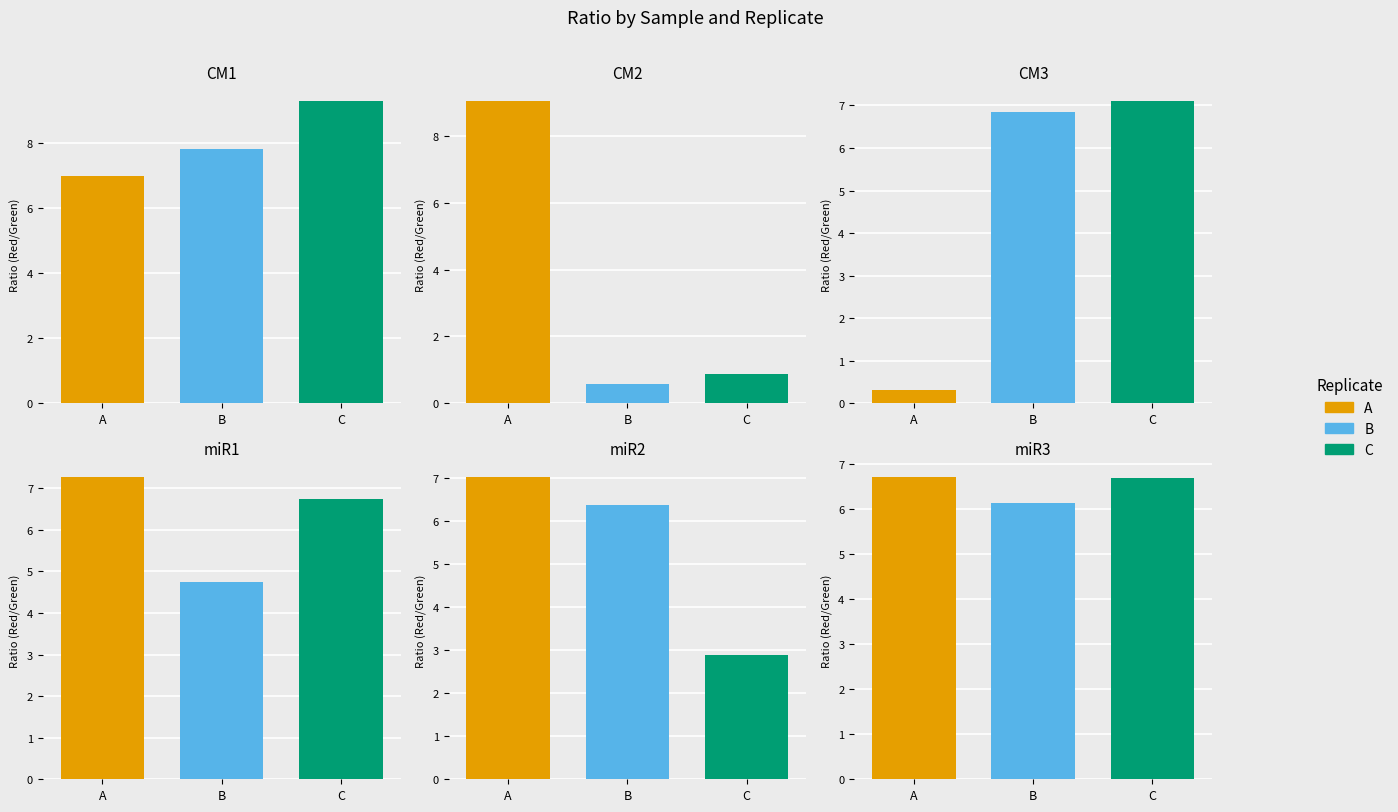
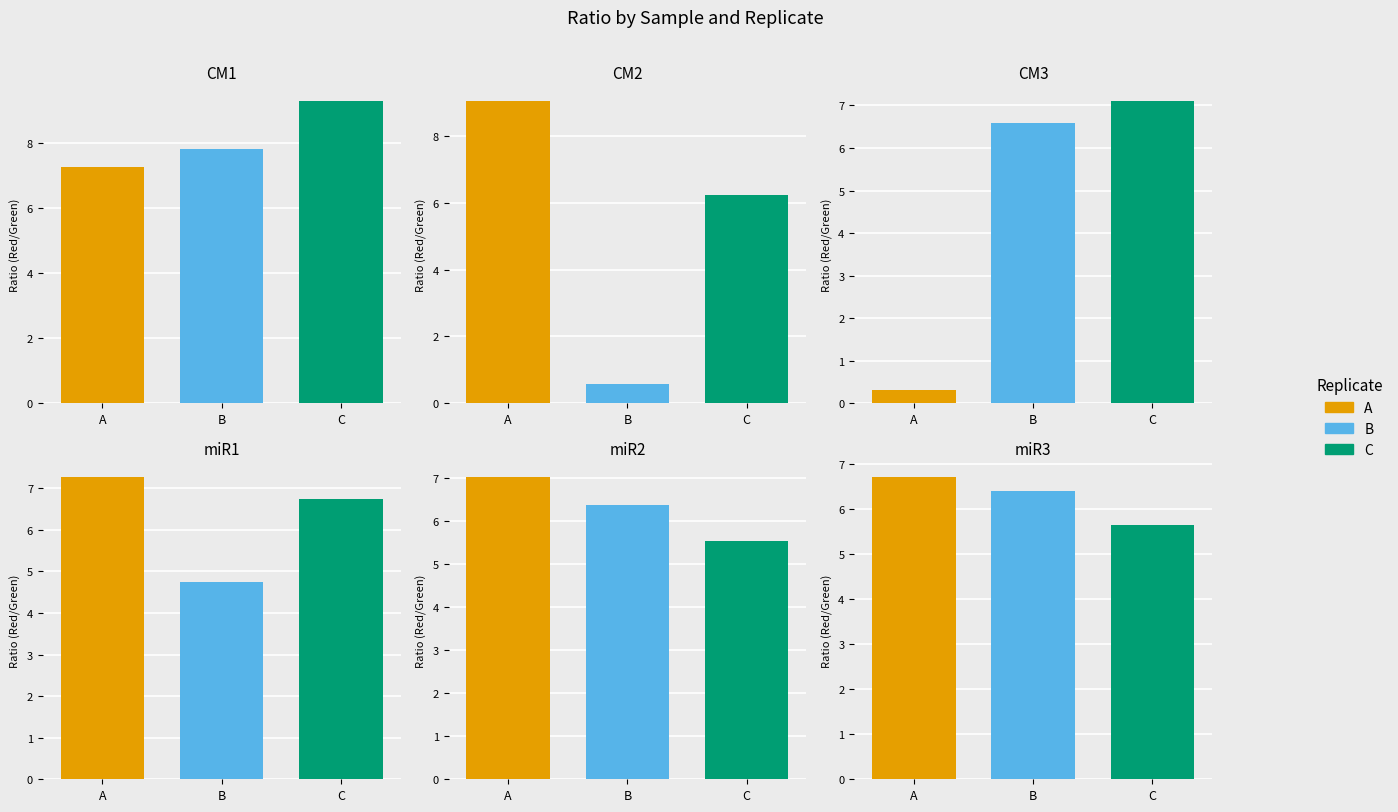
CM1, A: 7.0 -> 7.3
CM2, C: 0.9 -> 6.2
CM3, B: 6.8 -> 6.6
miR2, C: 2.9 -> 5.5
miR3, B: 6.1 -> 6.4
miR3, C: 6.7 -> 5.6
